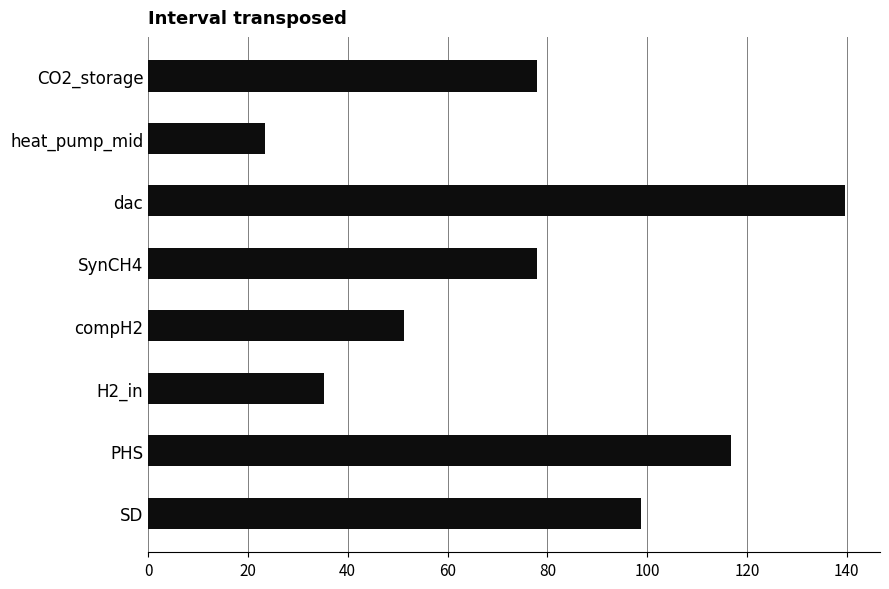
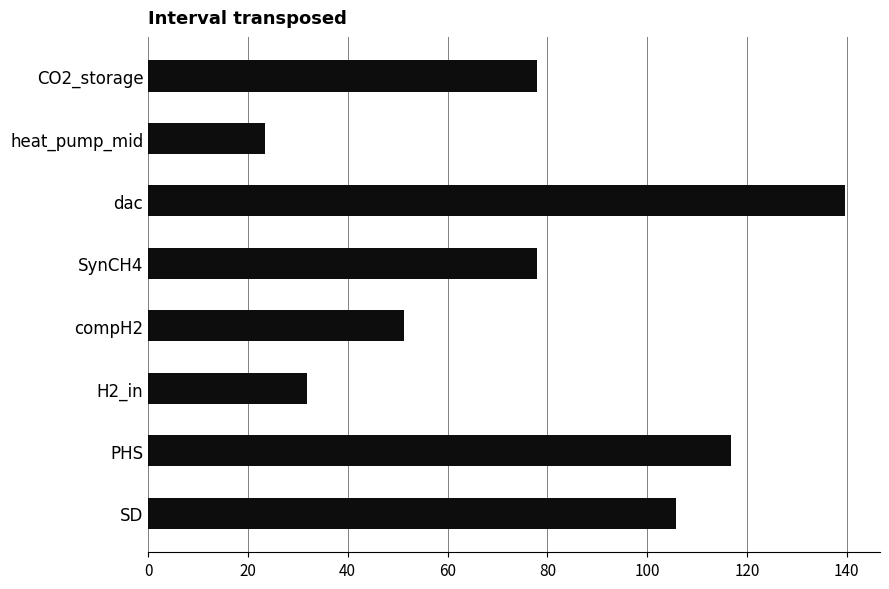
H2_in: 35 -> 32
SD: 99 -> 106
